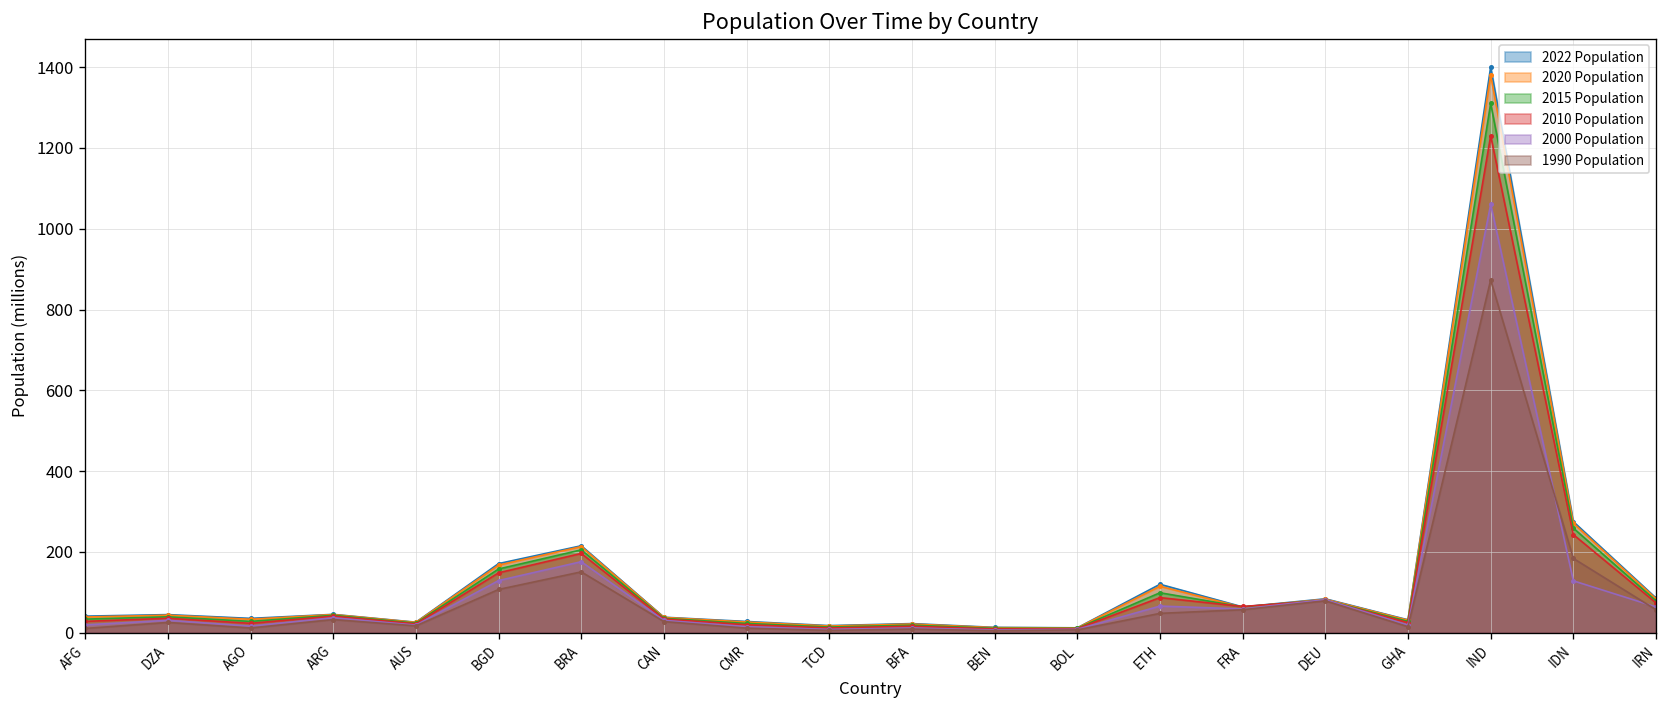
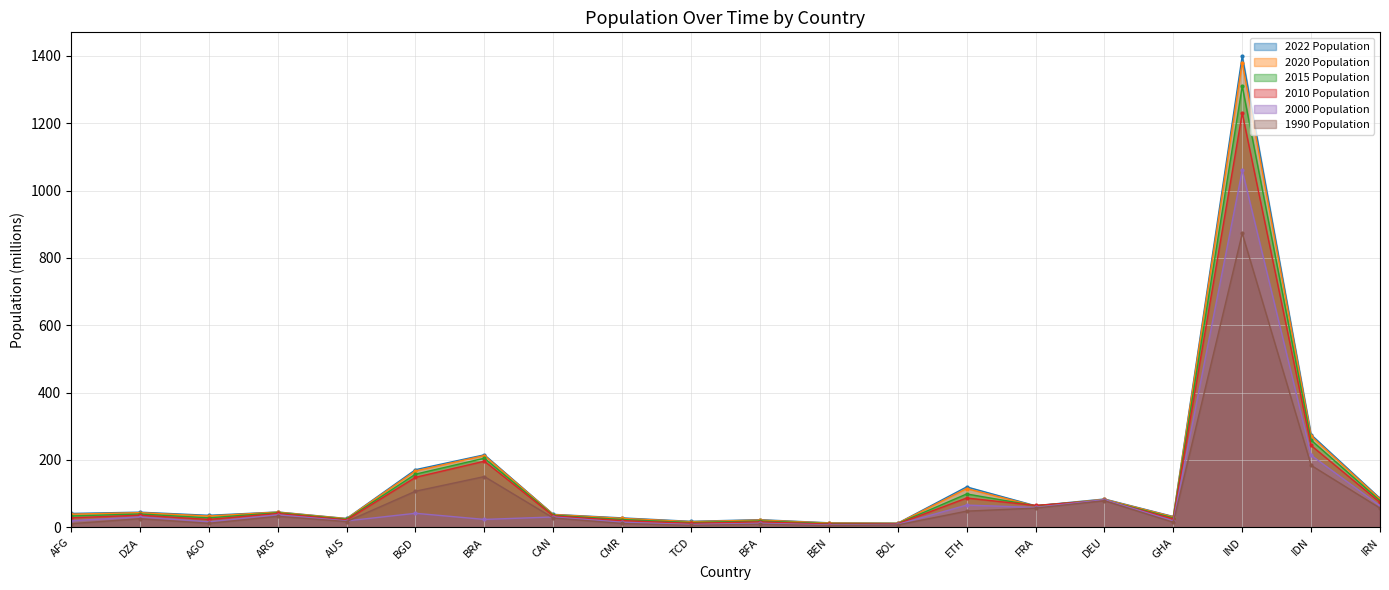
2000 Population, BGD: 130 -> 40
2000 Population, BRA: 180 -> 20
2000 Population, IDN: 130 -> 210
